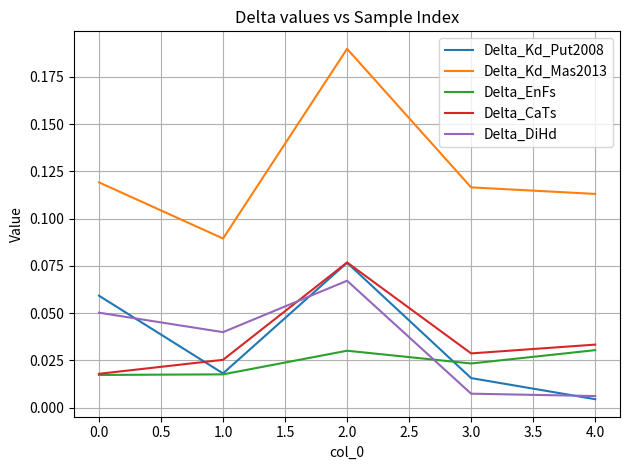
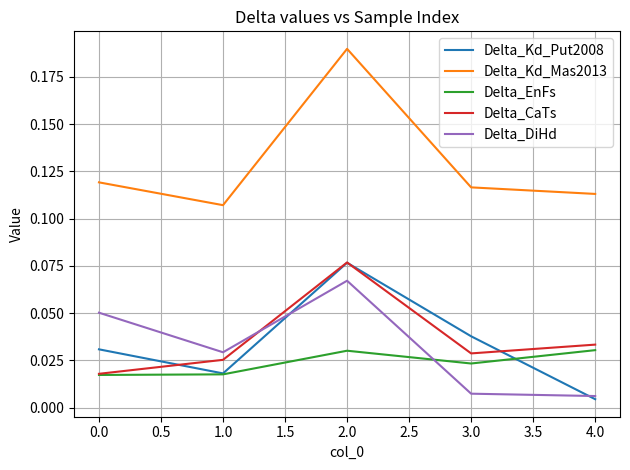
Delta_Kd_Put2008, 0.0: 0.059 -> 0.031
Delta_Kd_Mas2013, 1.0: 0.089 -> 0.107
Delta_DiHd, 1.0: 0.040 -> 0.029
Delta_Kd_Put2008, 3.0: 0.016 -> 0.038
